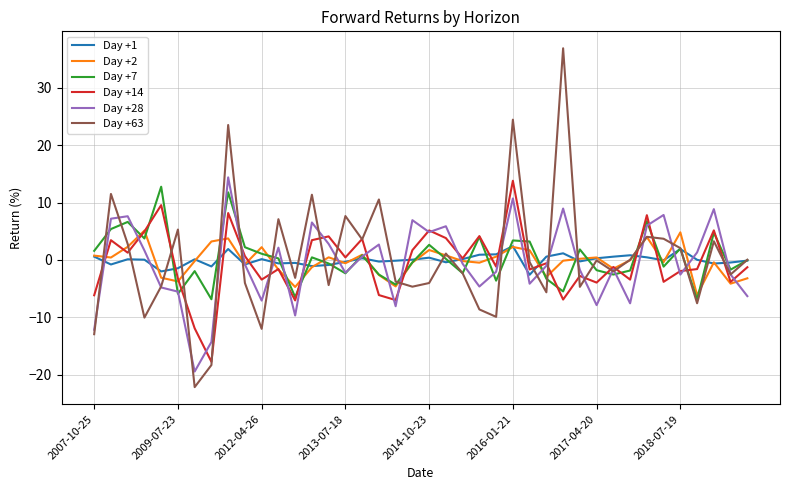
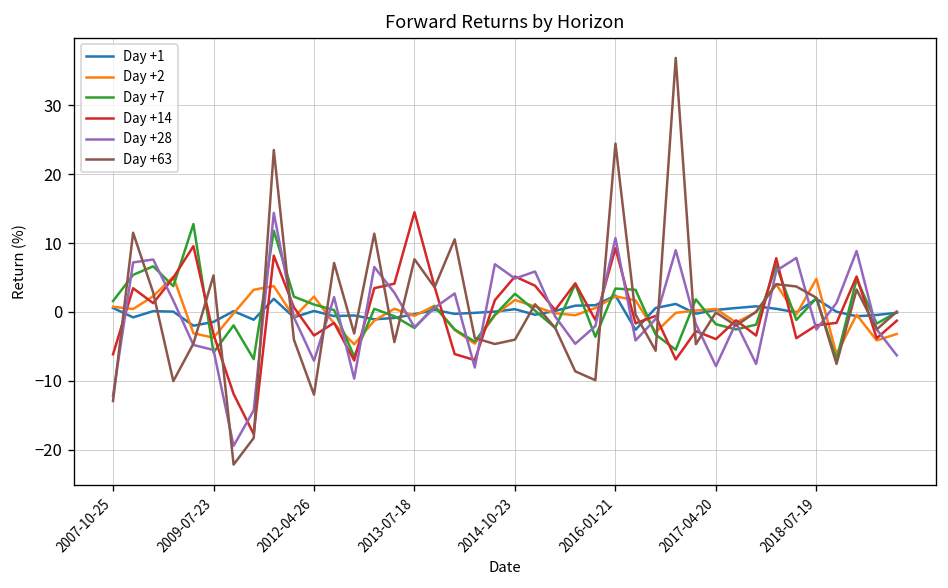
Day +14, 2013-07-18: 0 -> 14
Day +14, 2016-01-21: 14 -> 9
